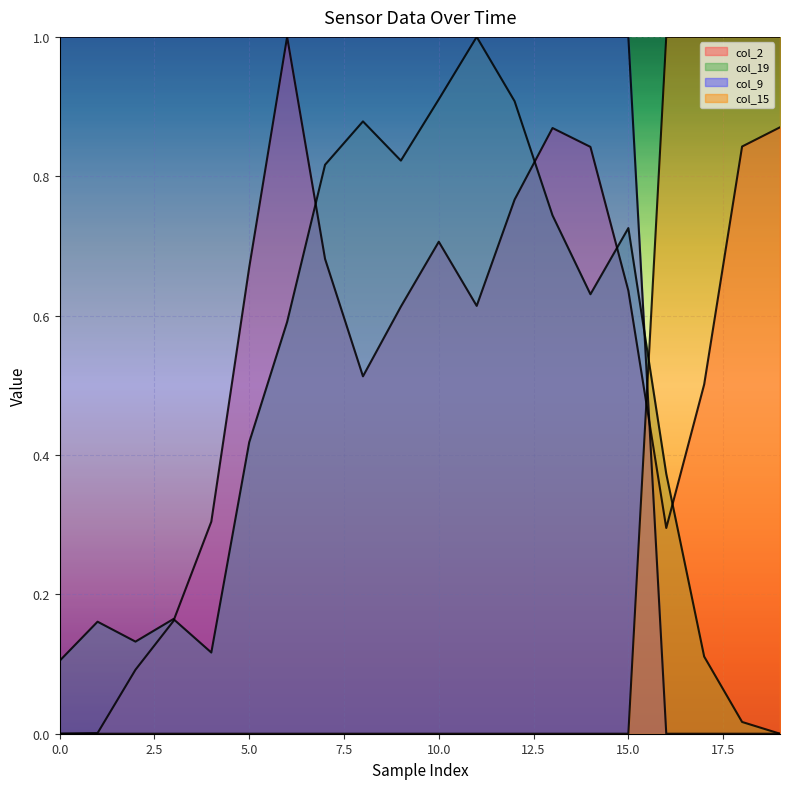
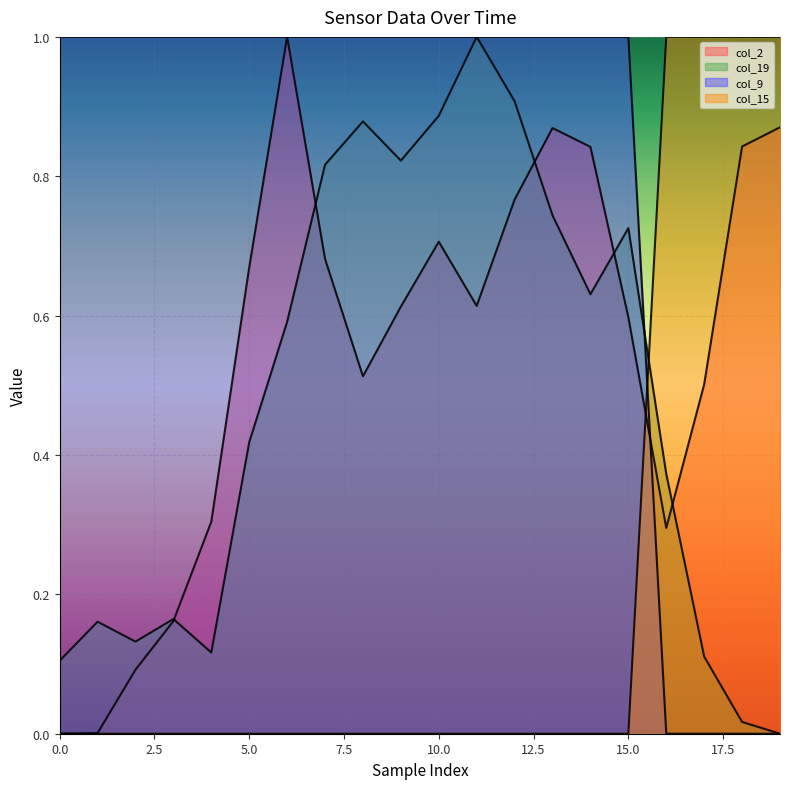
col_19, 10.0: 0.91 -> 0.89
col_2, 15.0: 0.64 -> 0.60
